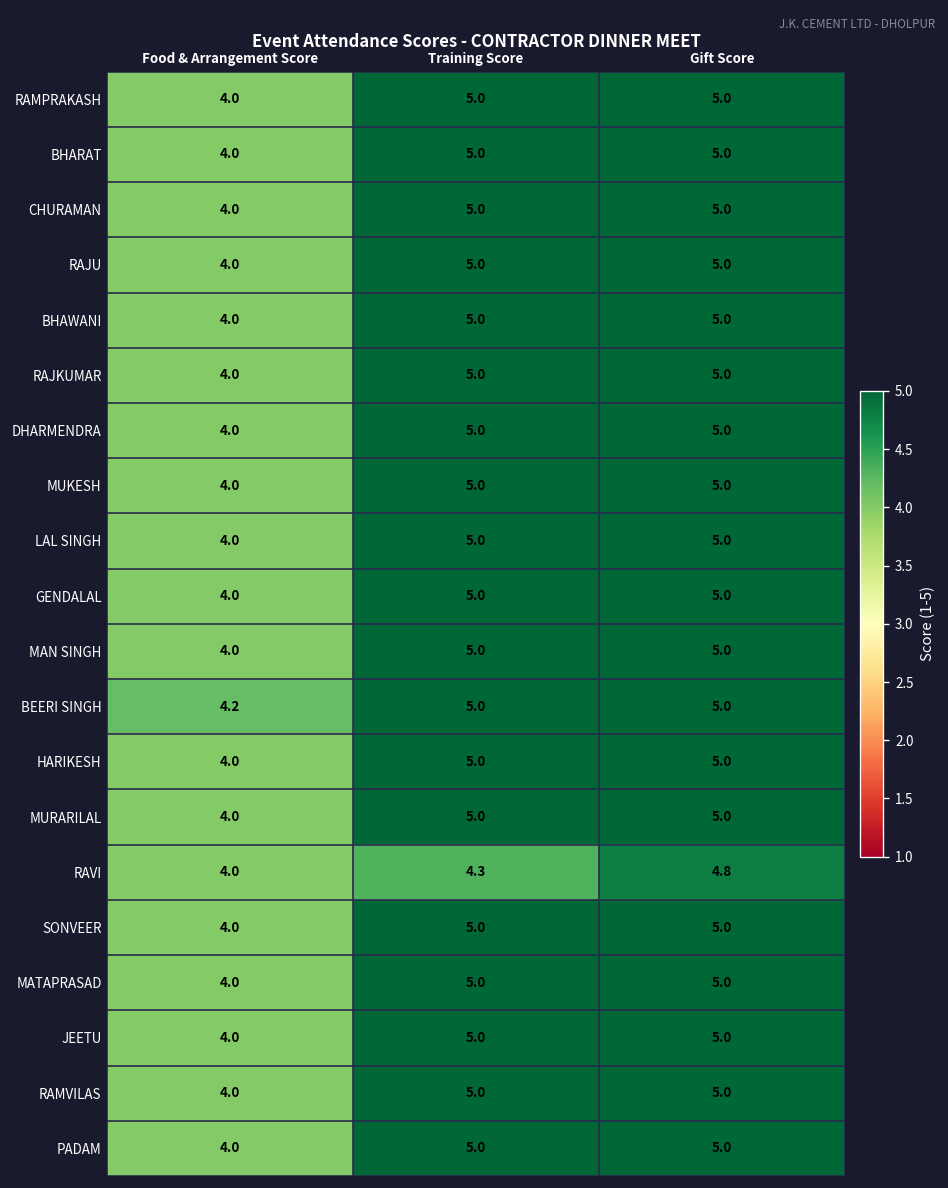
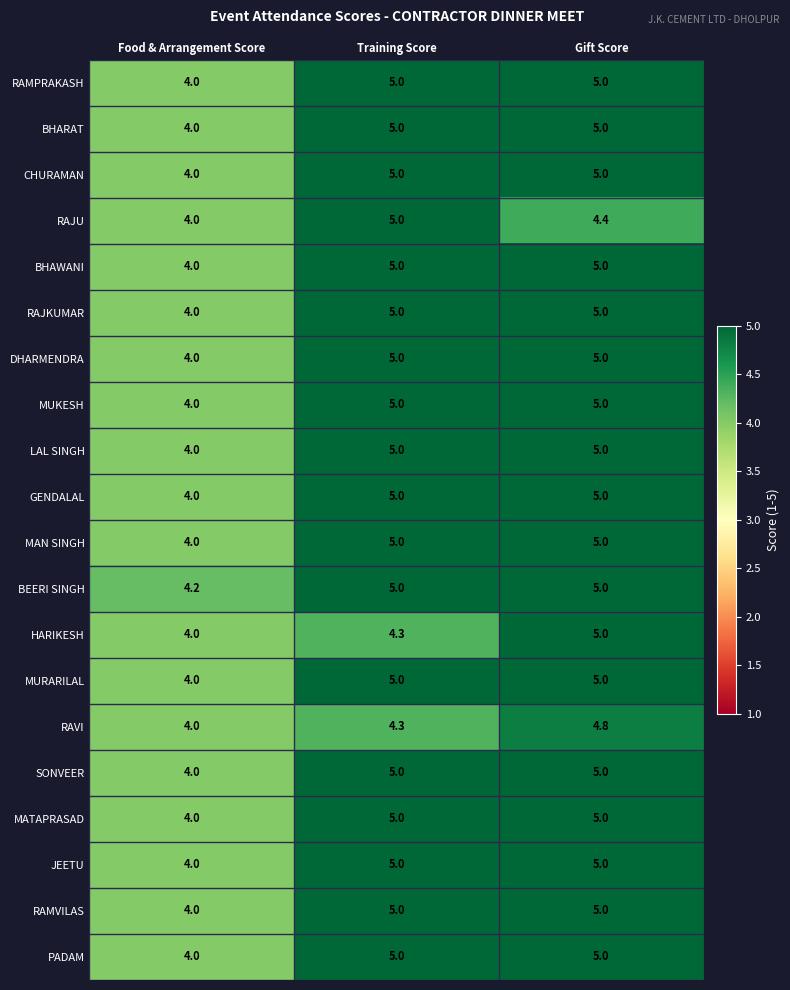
RAJU, Gift Score: 5.0 -> 4.4
HARIKESH, Training Score: 5.0 -> 4.3
